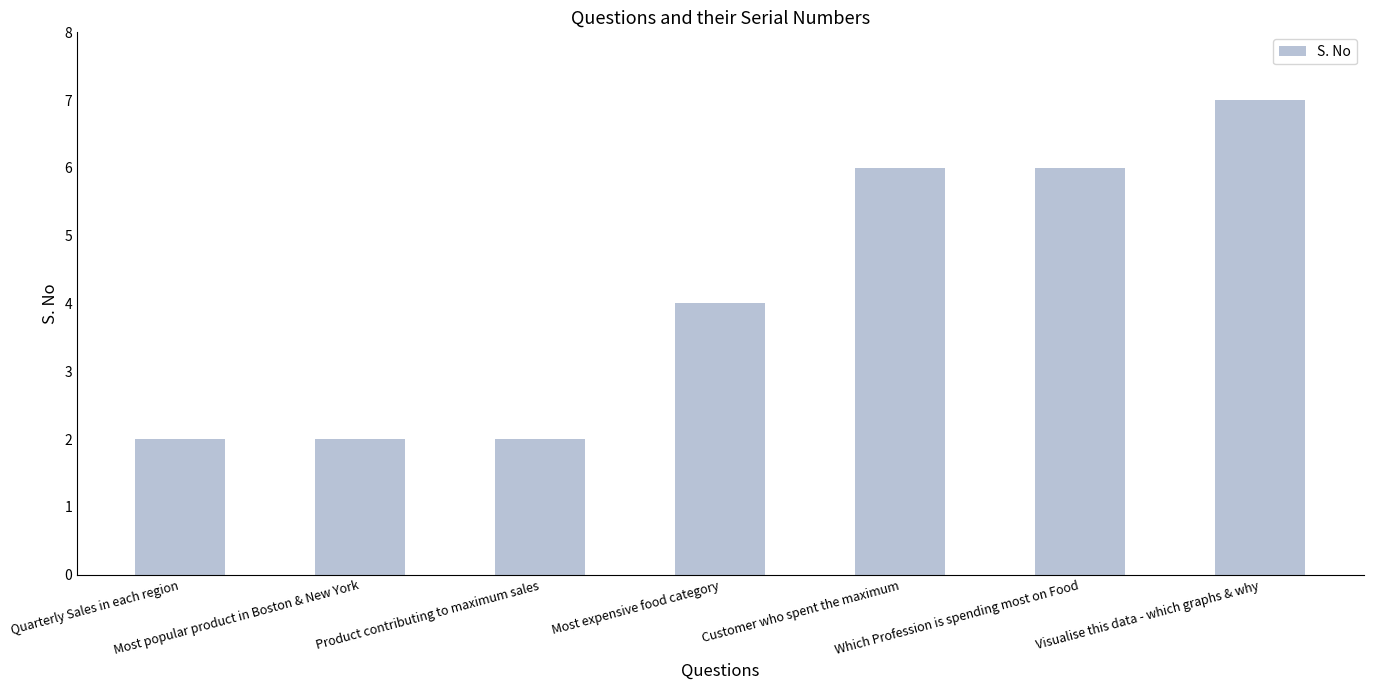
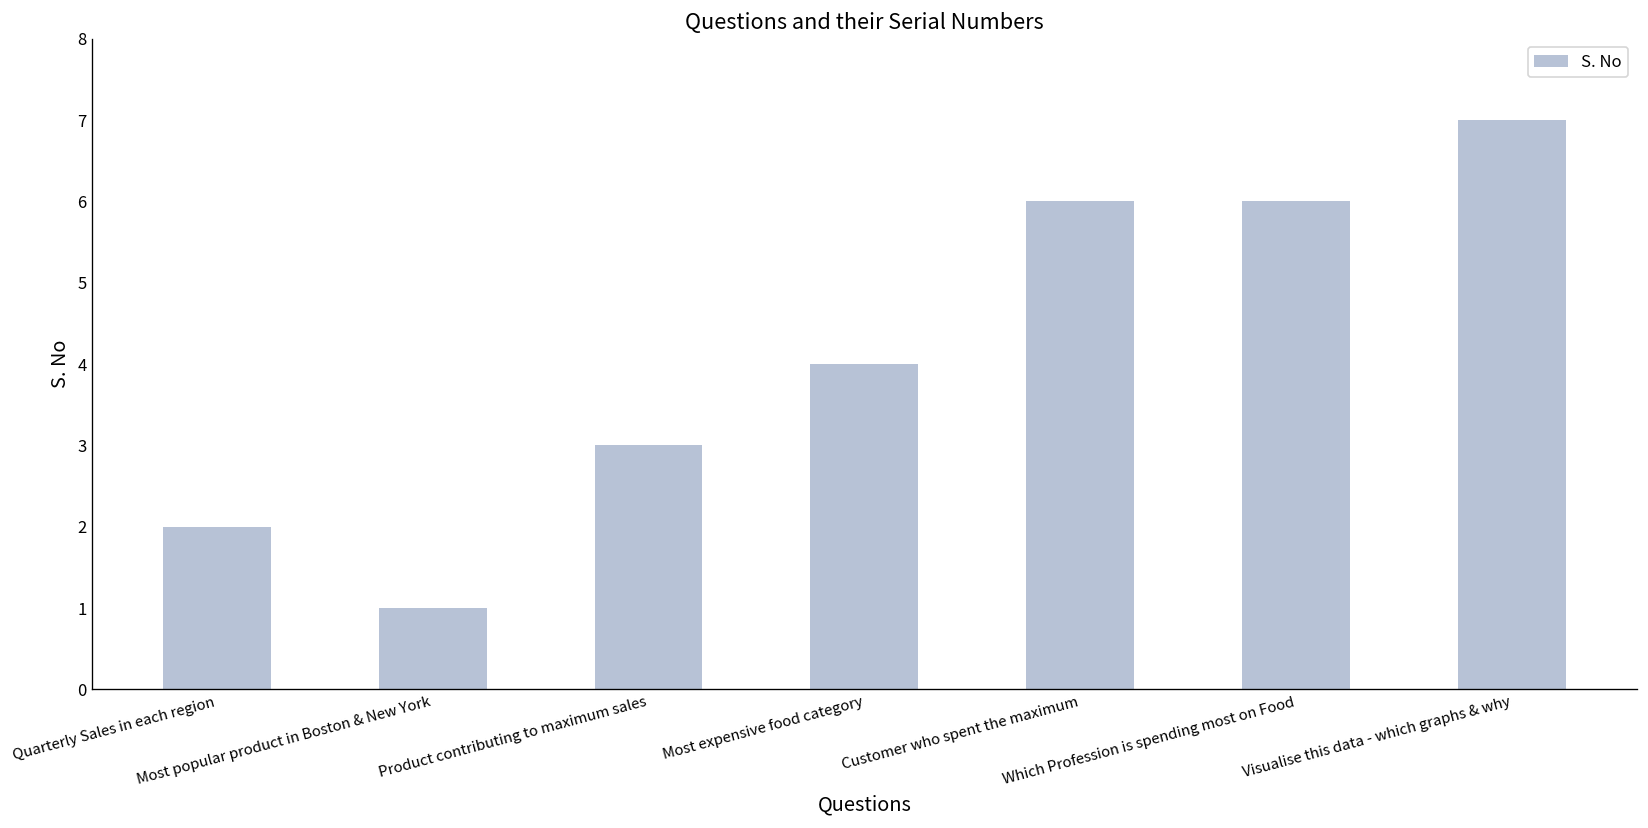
Most popular product in Boston & New York: 2 -> 1
Product contributing to maximum sales: 2 -> 3
